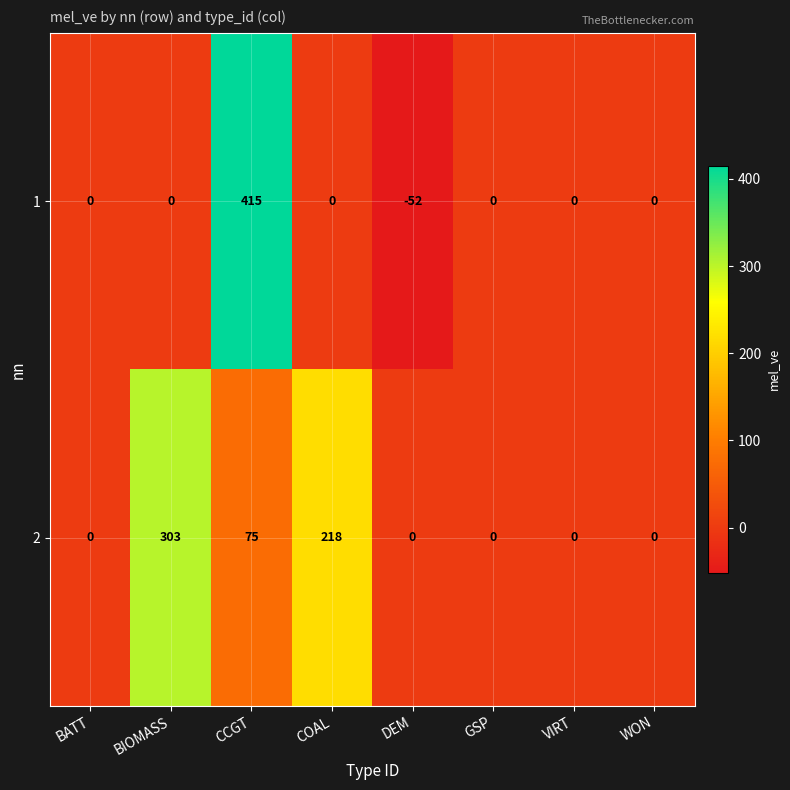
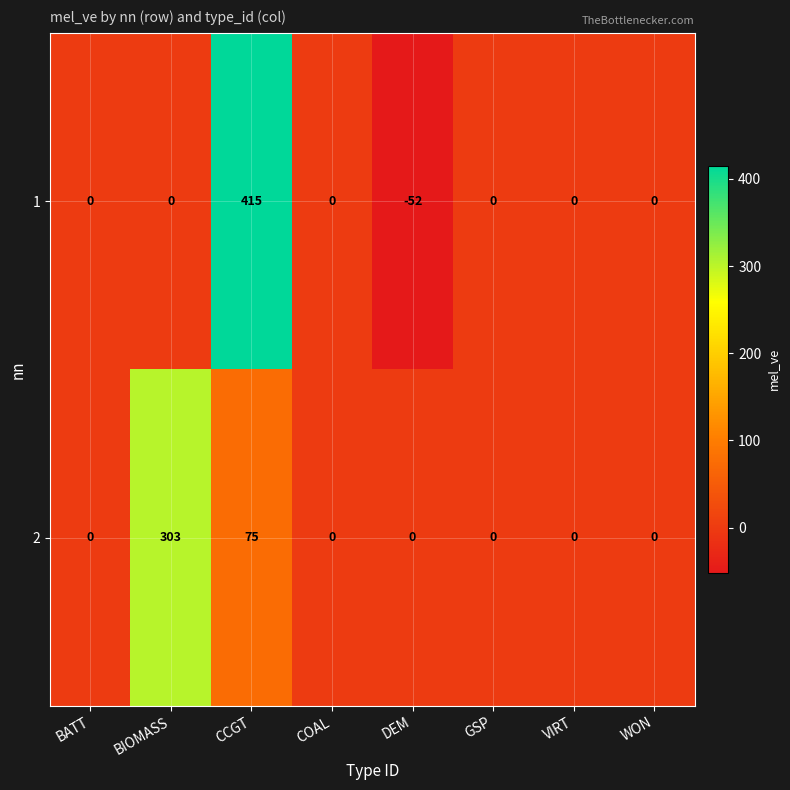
2, COAL: 218 -> 0
